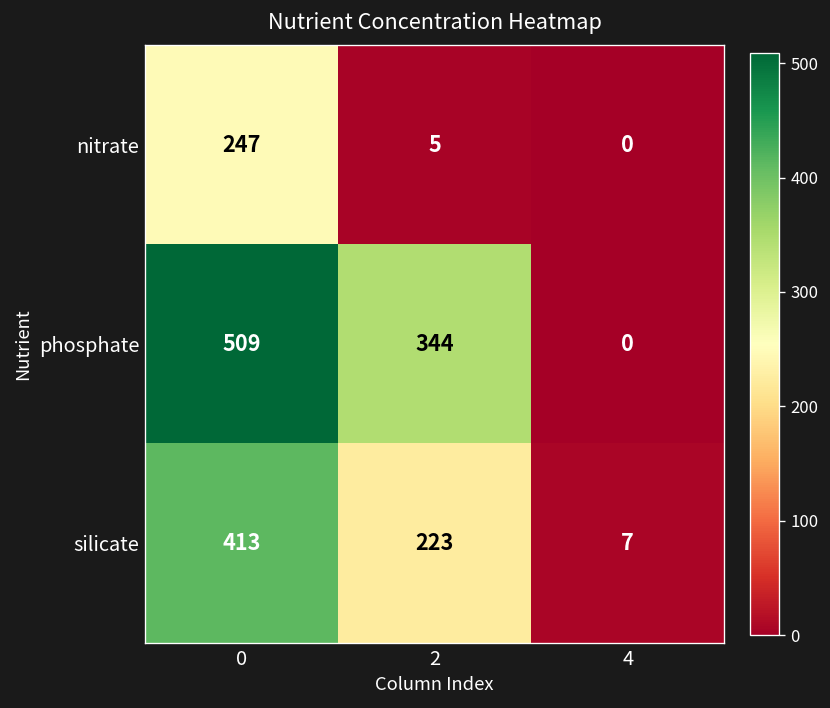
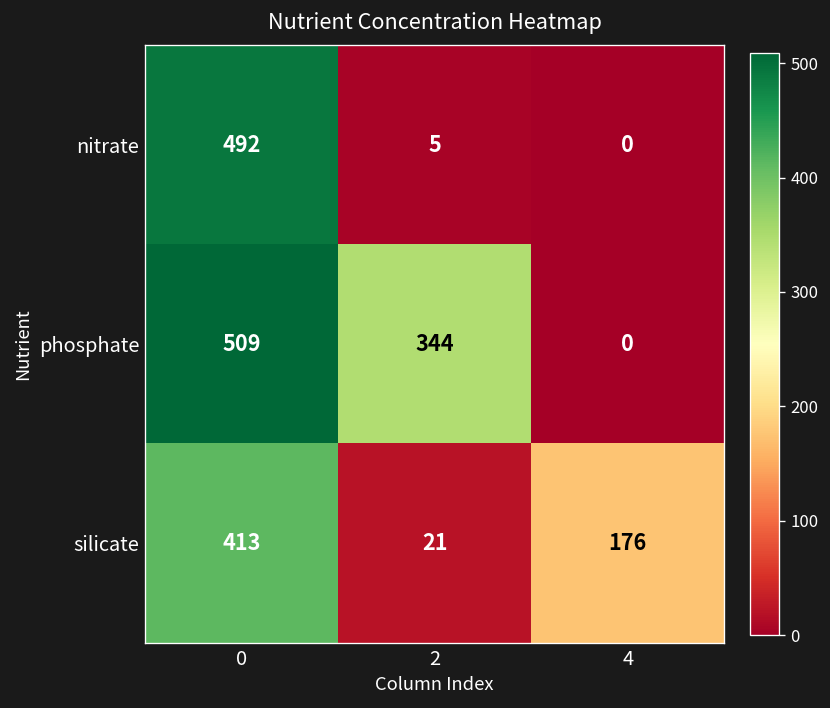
nitrate, 0: 247 -> 492
silicate, 2: 223 -> 21
silicate, 4: 7 -> 176
